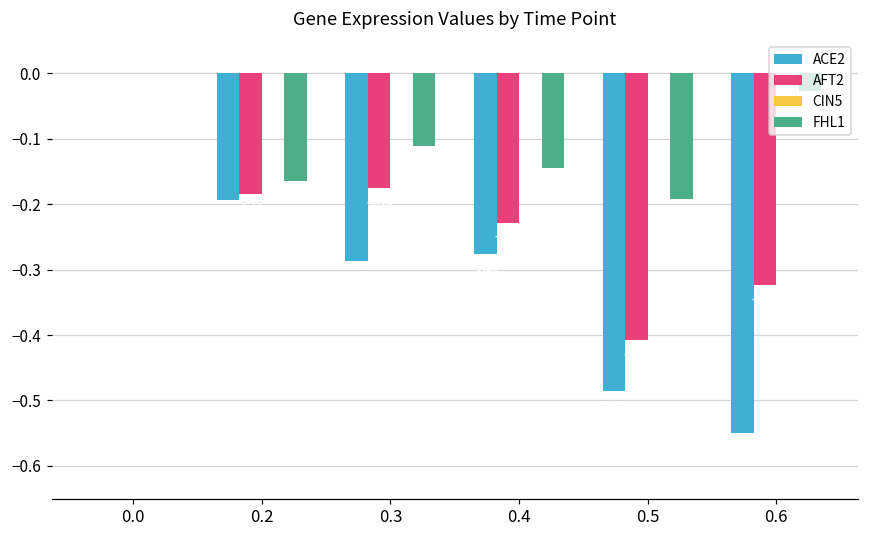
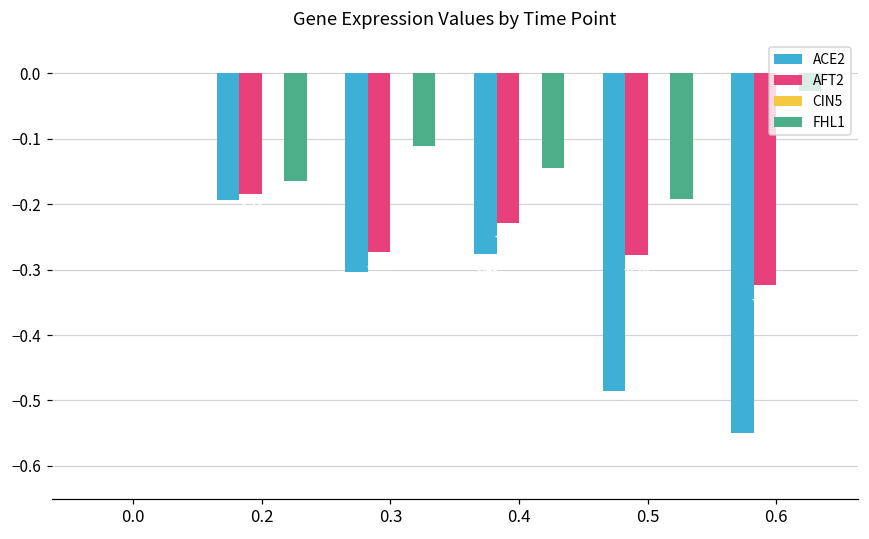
ACE2, 0.3: -0.29 -> -0.30
AFT2, 0.3: -0.18 -> -0.27
AFT2, 0.5: -0.41 -> -0.28
